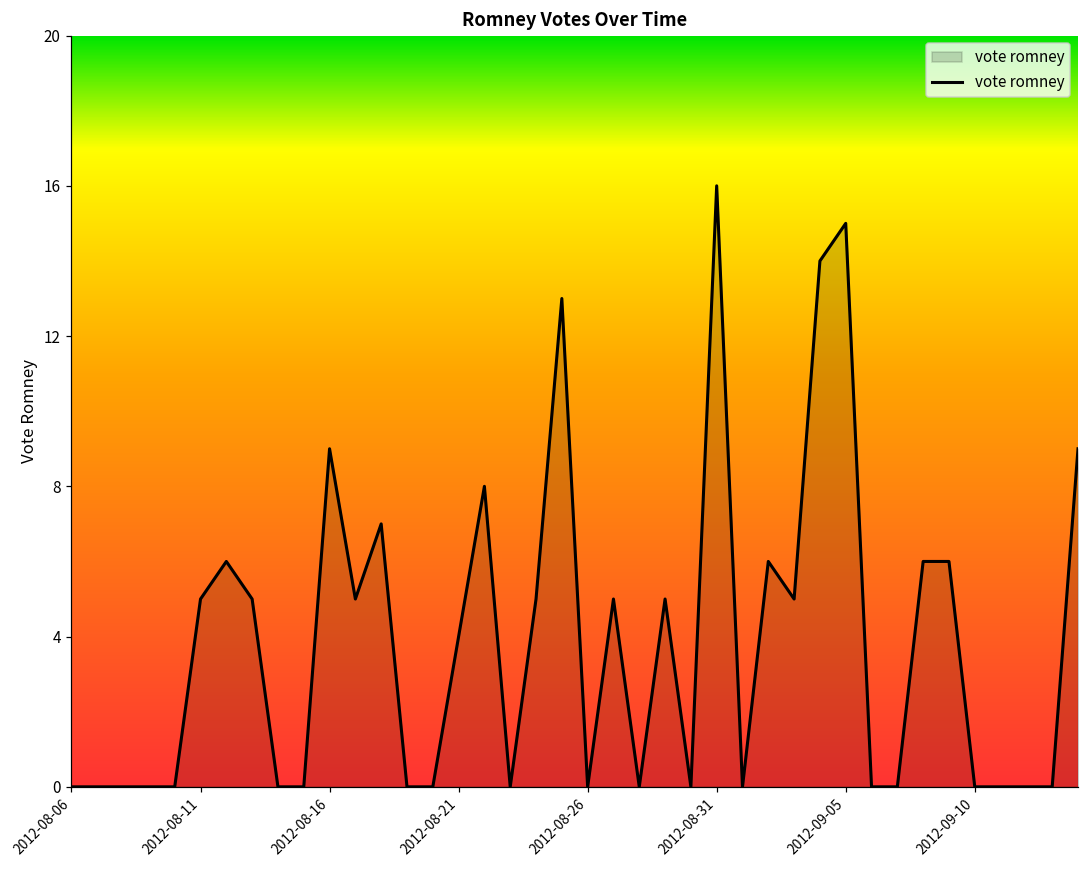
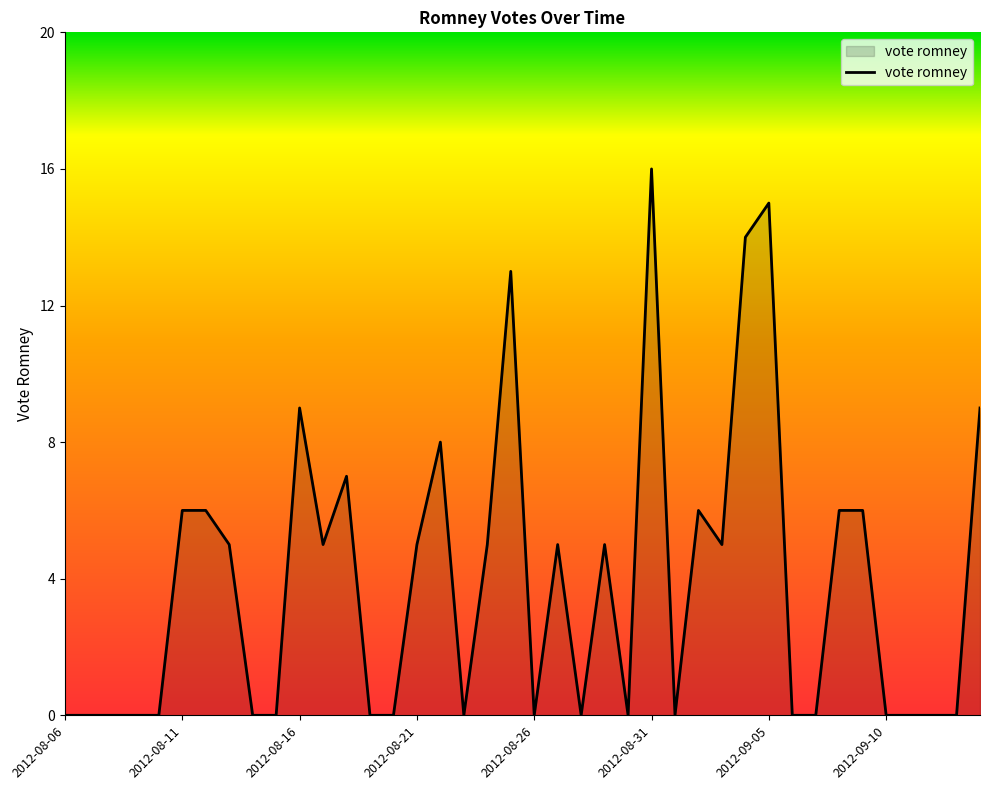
2012-08-11: 5 -> 6
2012-08-21: 4 -> 5
